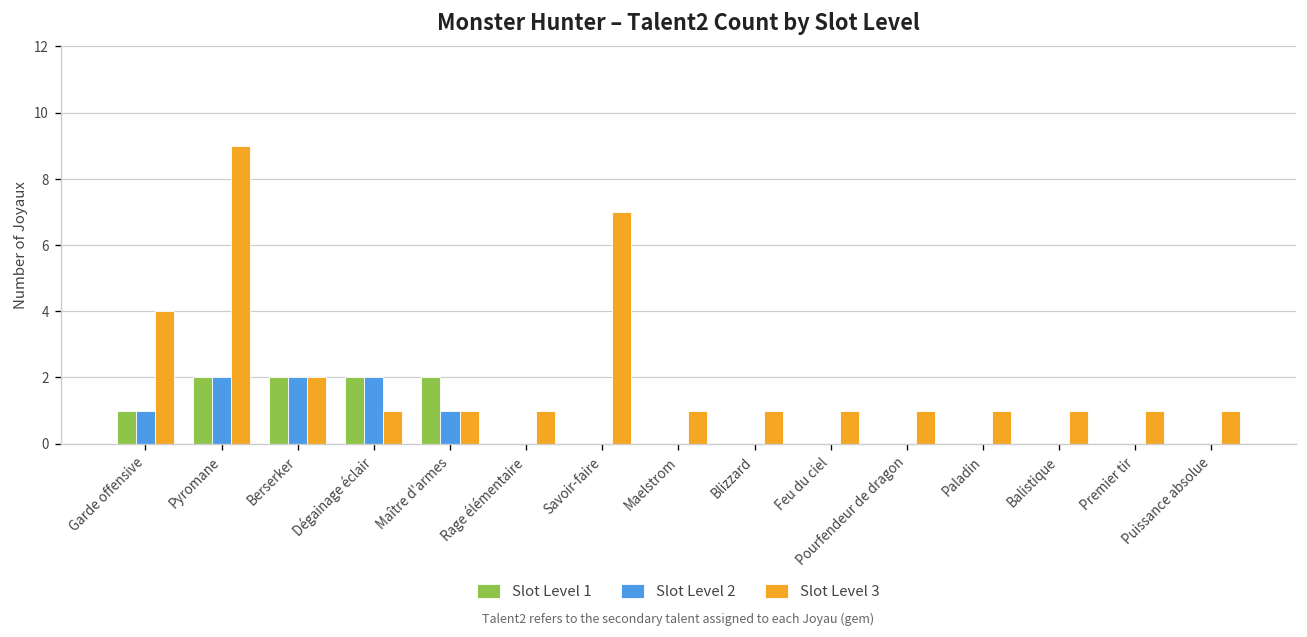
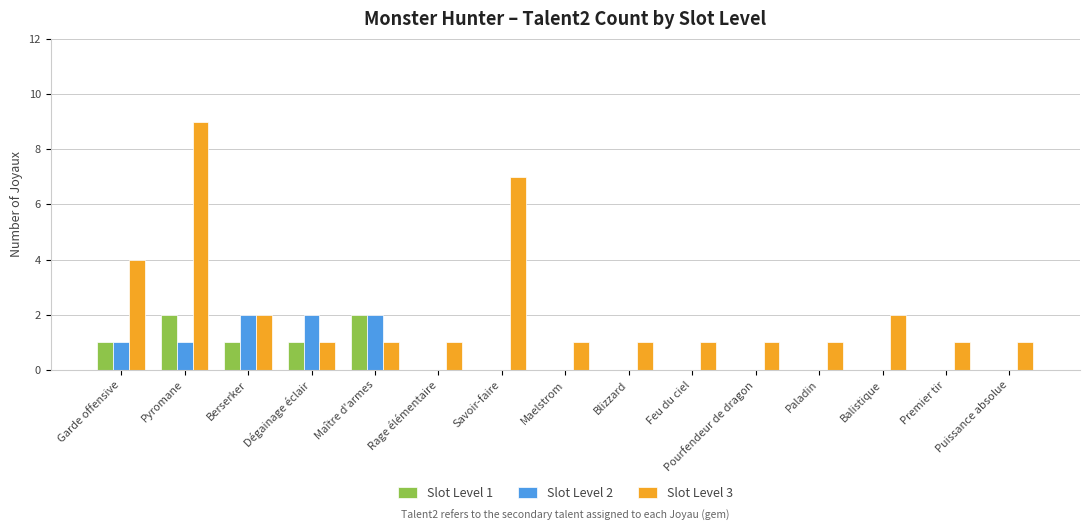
Slot Level 2, Pyromane: 2 -> 1
Slot Level 1, Berserker: 2 -> 1
Slot Level 1, Dégainage éclair: 2 -> 1
Slot Level 2, Maître d'armes: 1 -> 2
Slot Level 3, Balistique: 1 -> 2
